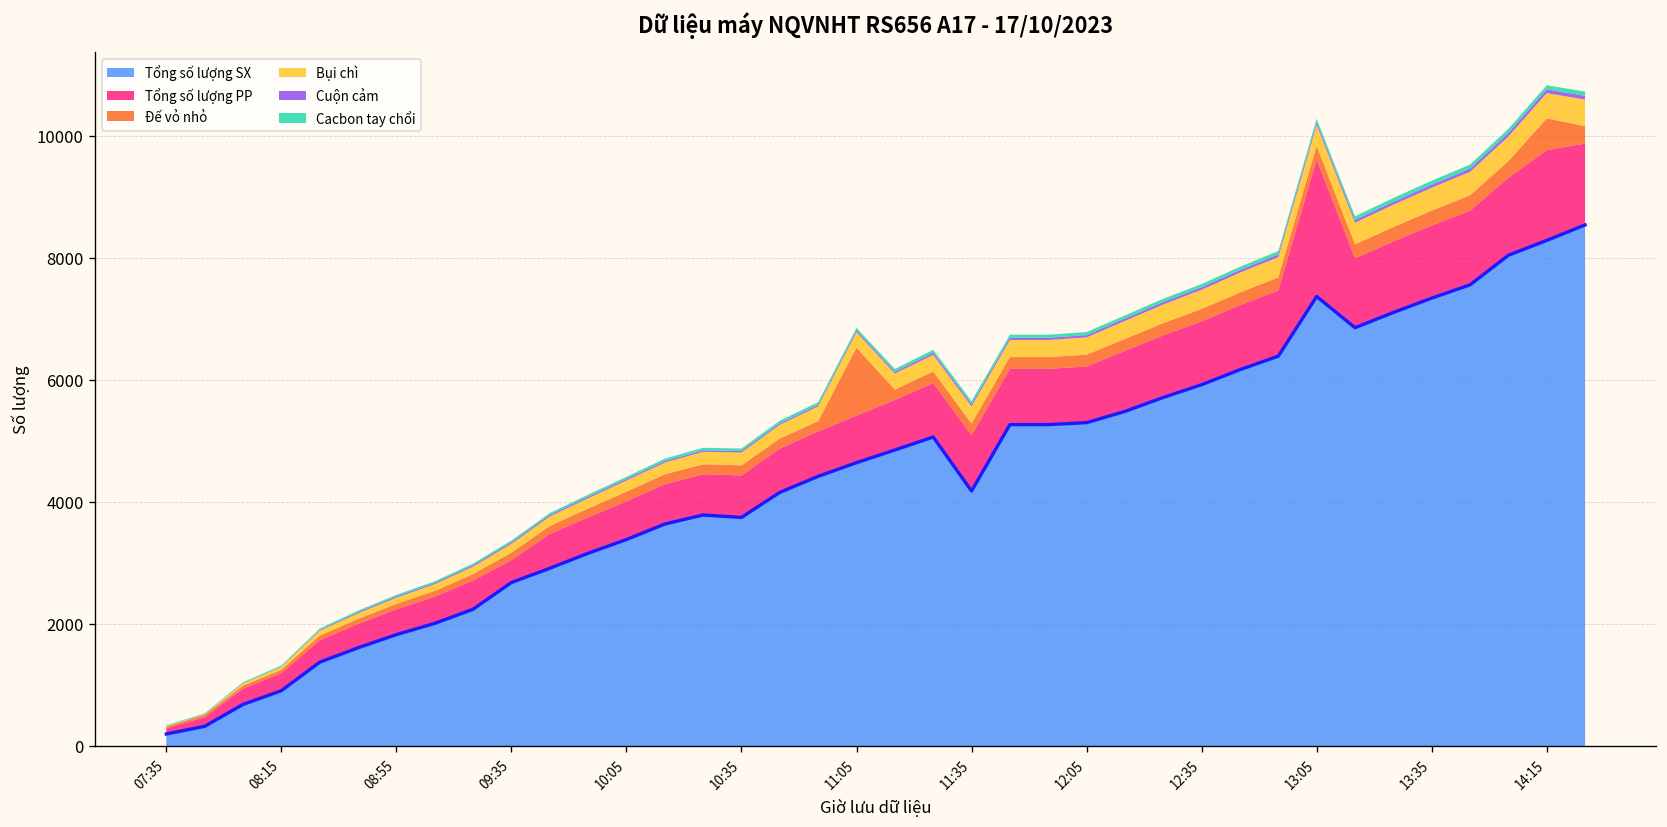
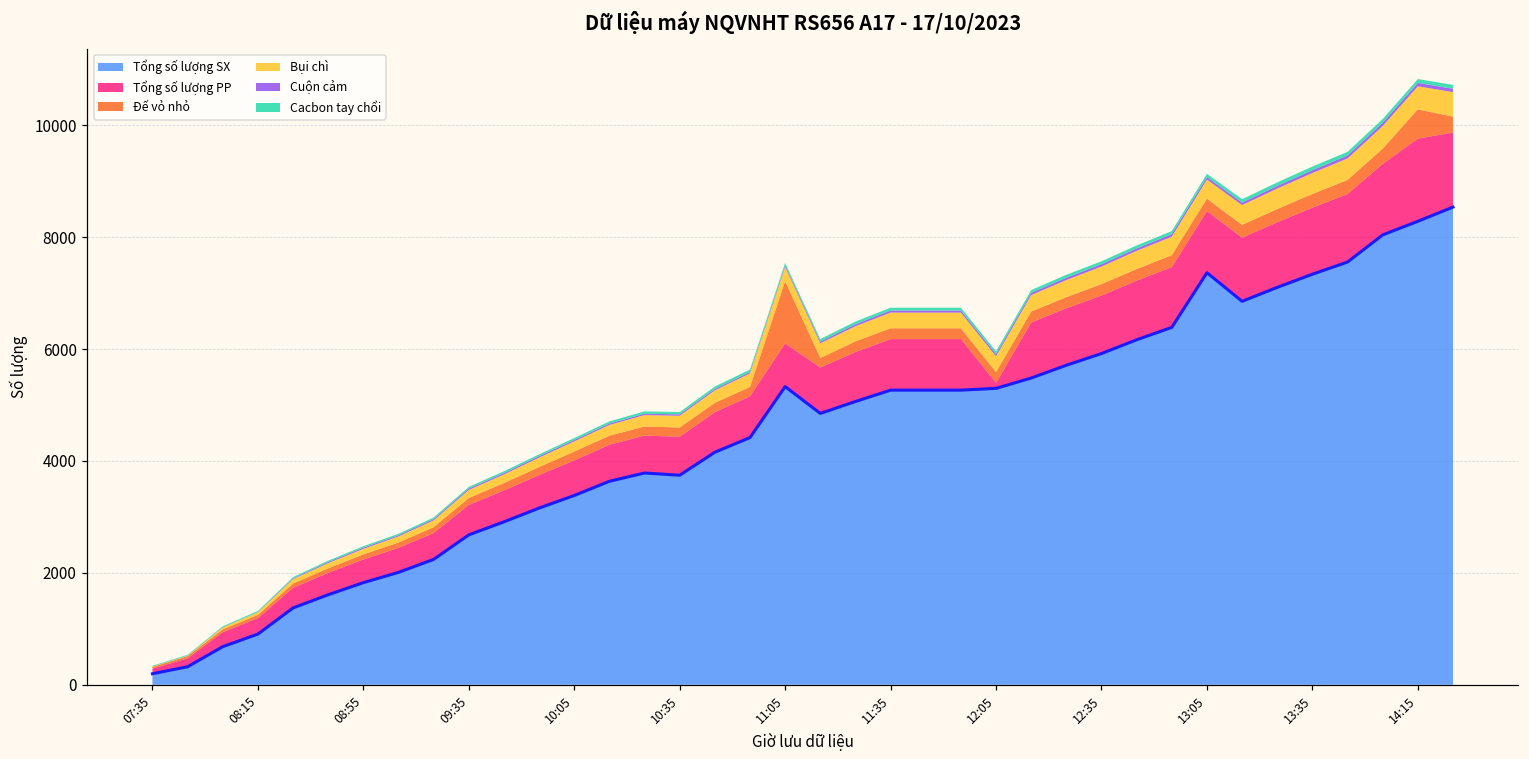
Tổng số lượng PP, 09:35: 400 -> 500
Tổng số lượng SX, 11:05: 4600 -> 5300
Tổng số lượng SX, 11:35: 4200 -> 5300
Tổng số lượng PP, 12:05: 900 -> 100
Tổng số lượng PP, 13:05: 2200 -> 1100
